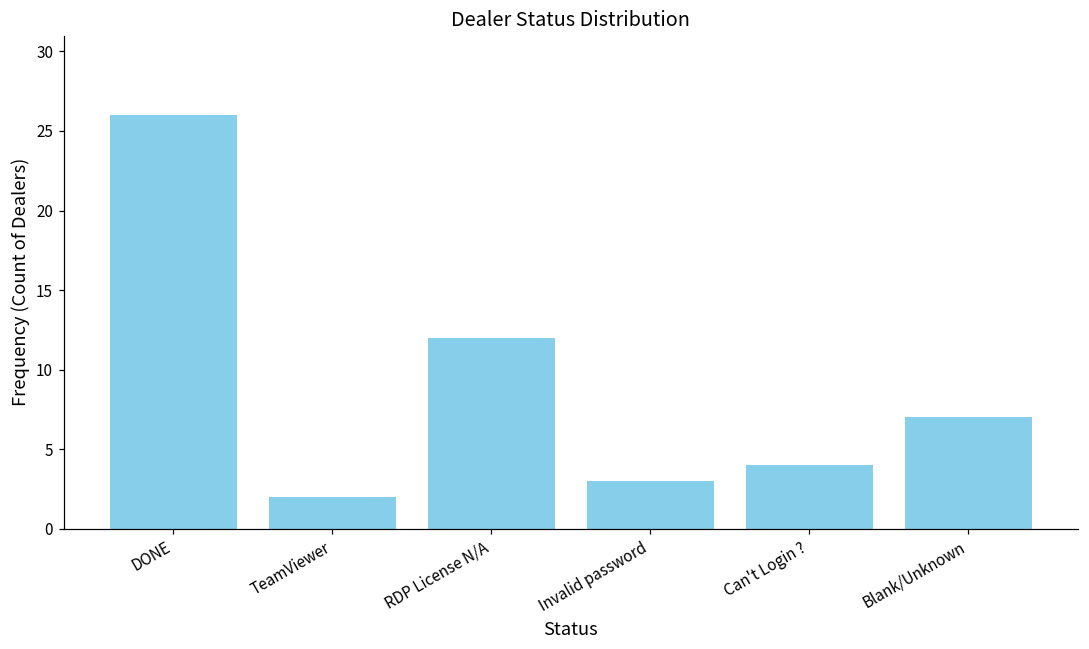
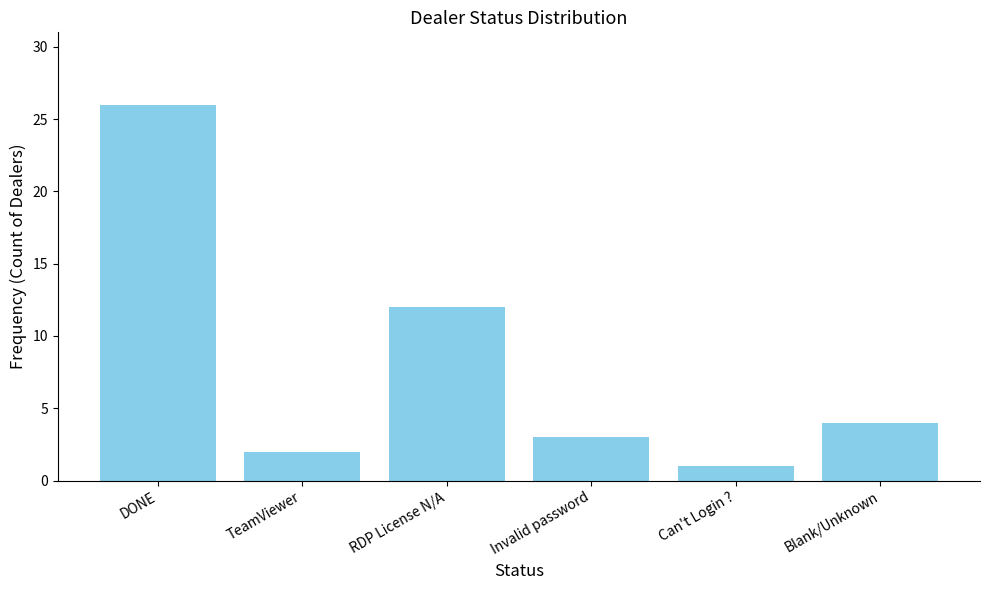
Can't Login ?: 4 -> 1
Blank/Unknown: 7 -> 4
